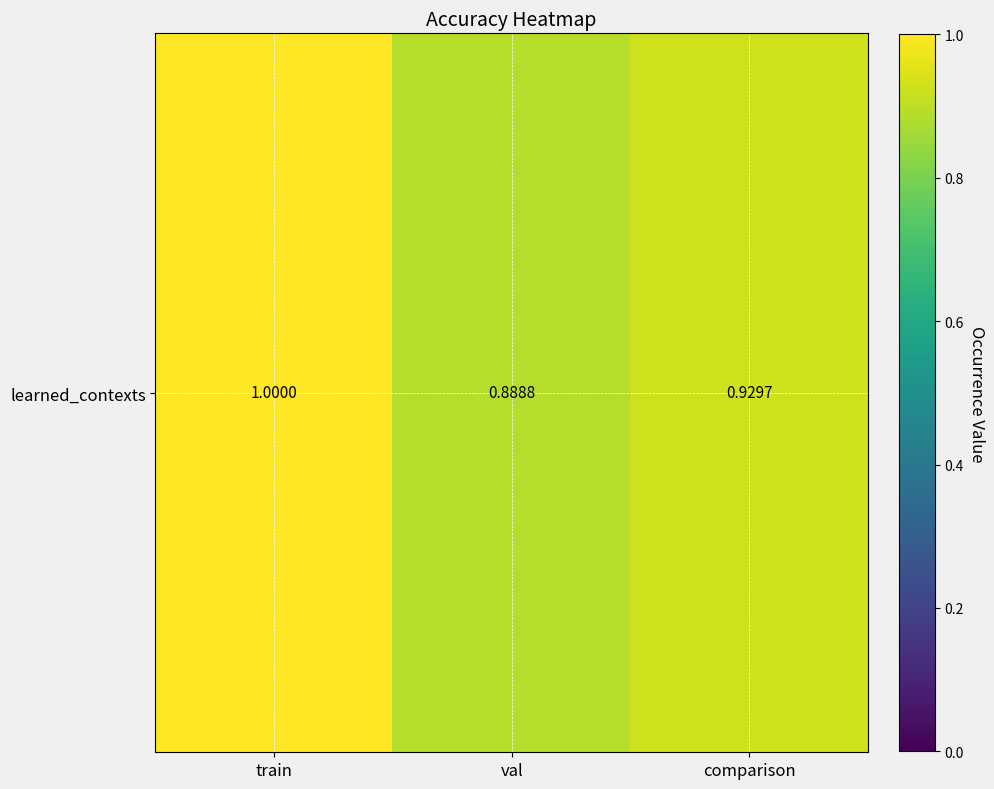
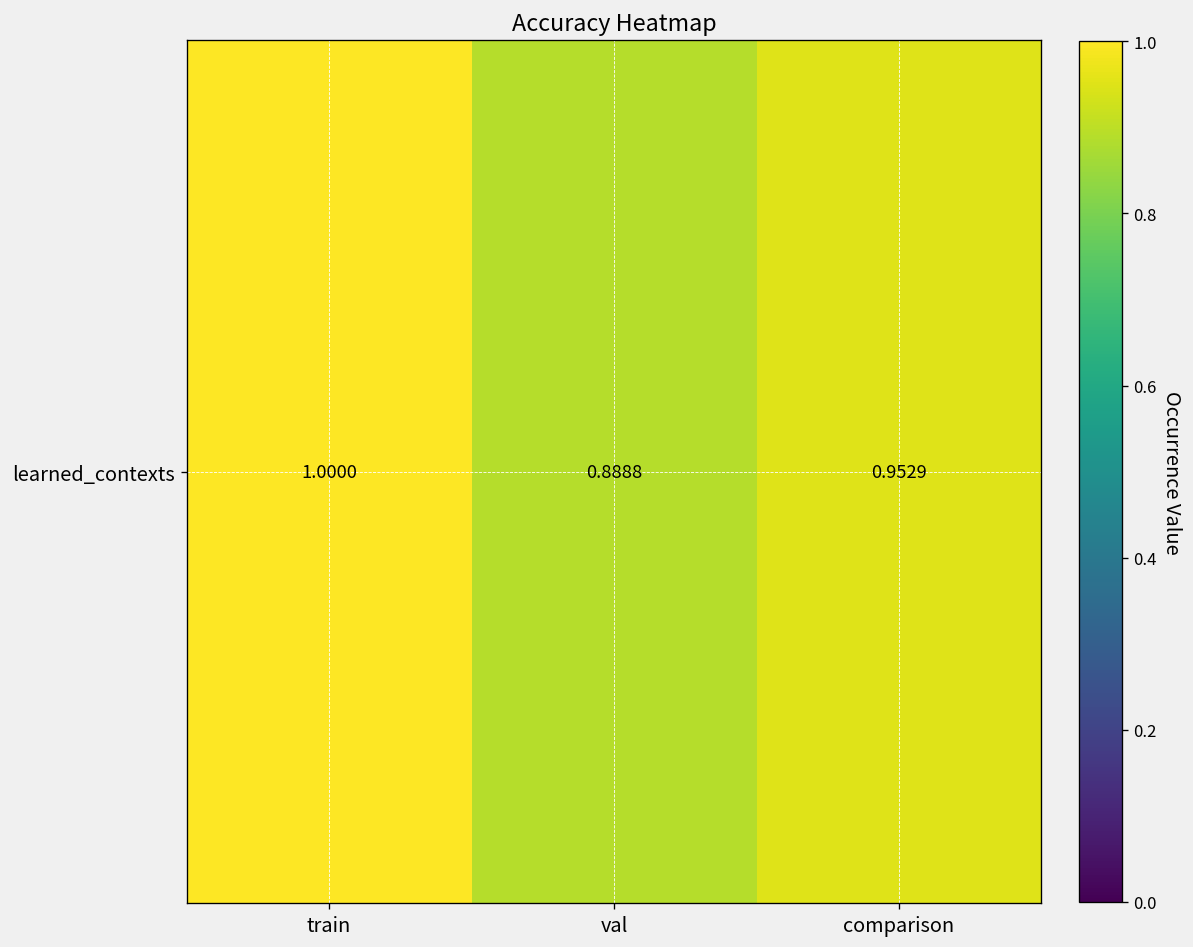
learned_contexts, comparison: 0.9297 -> 0.9529
